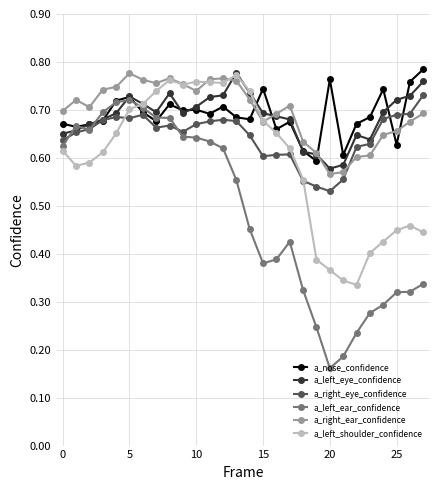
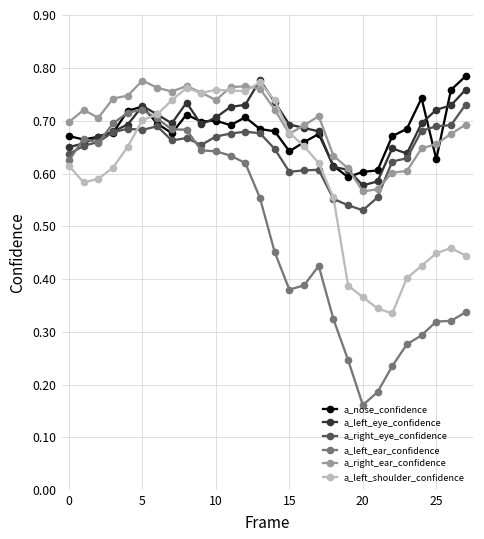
a_nose_confidence, 15: 0.74 -> 0.64
a_nose_confidence, 20: 0.76 -> 0.60
